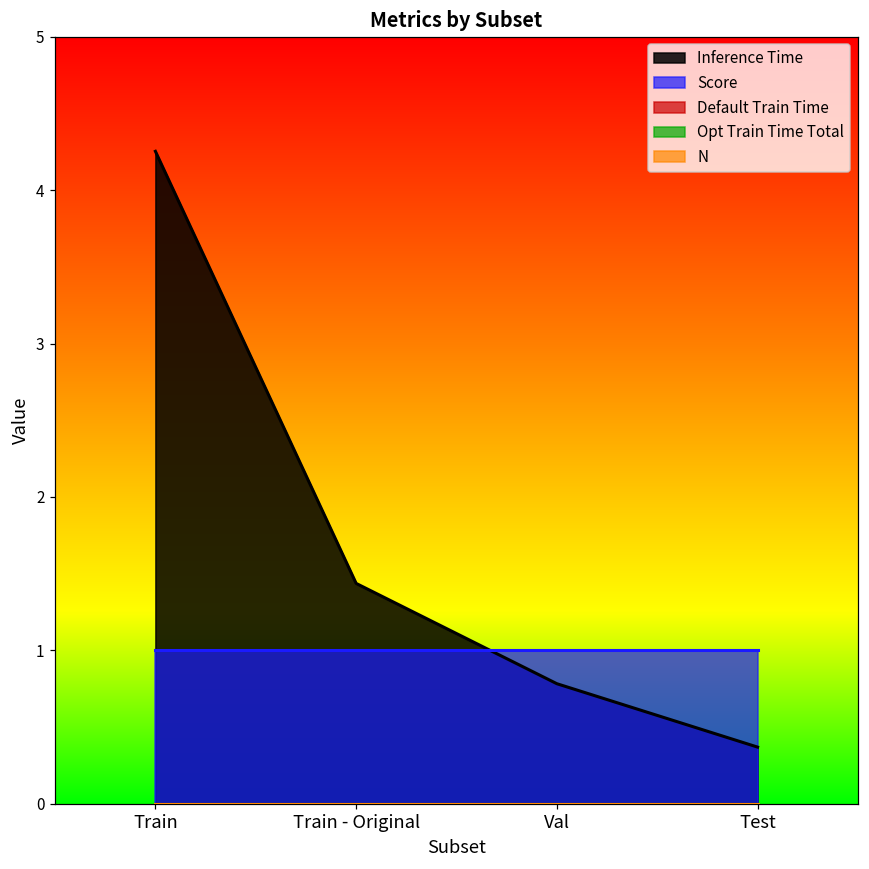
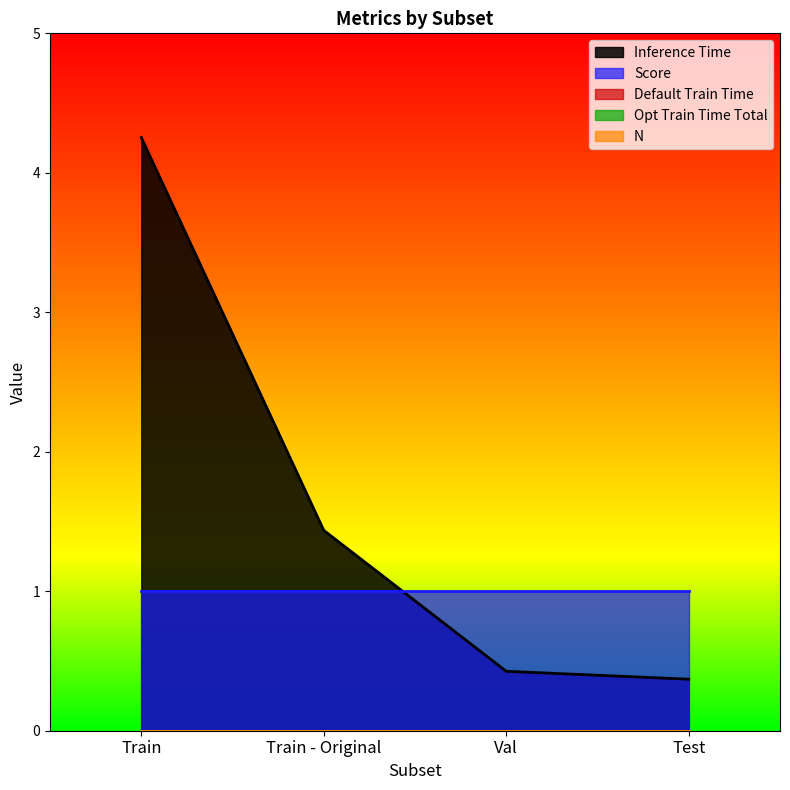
Inference Time, Val: 0.78 -> 0.43
